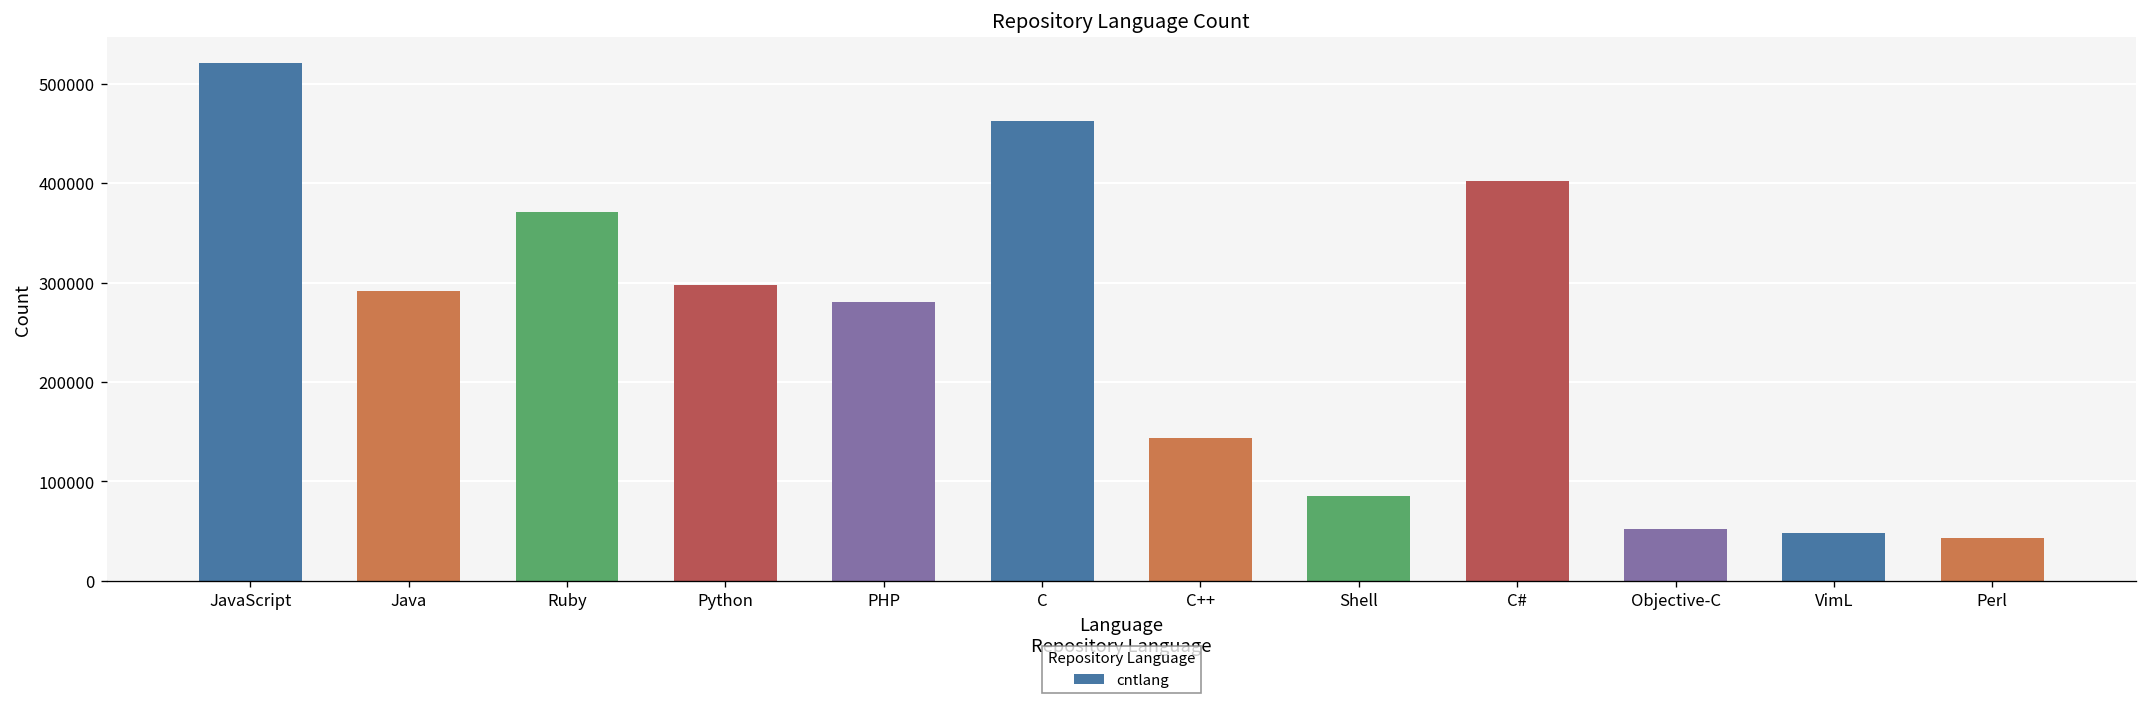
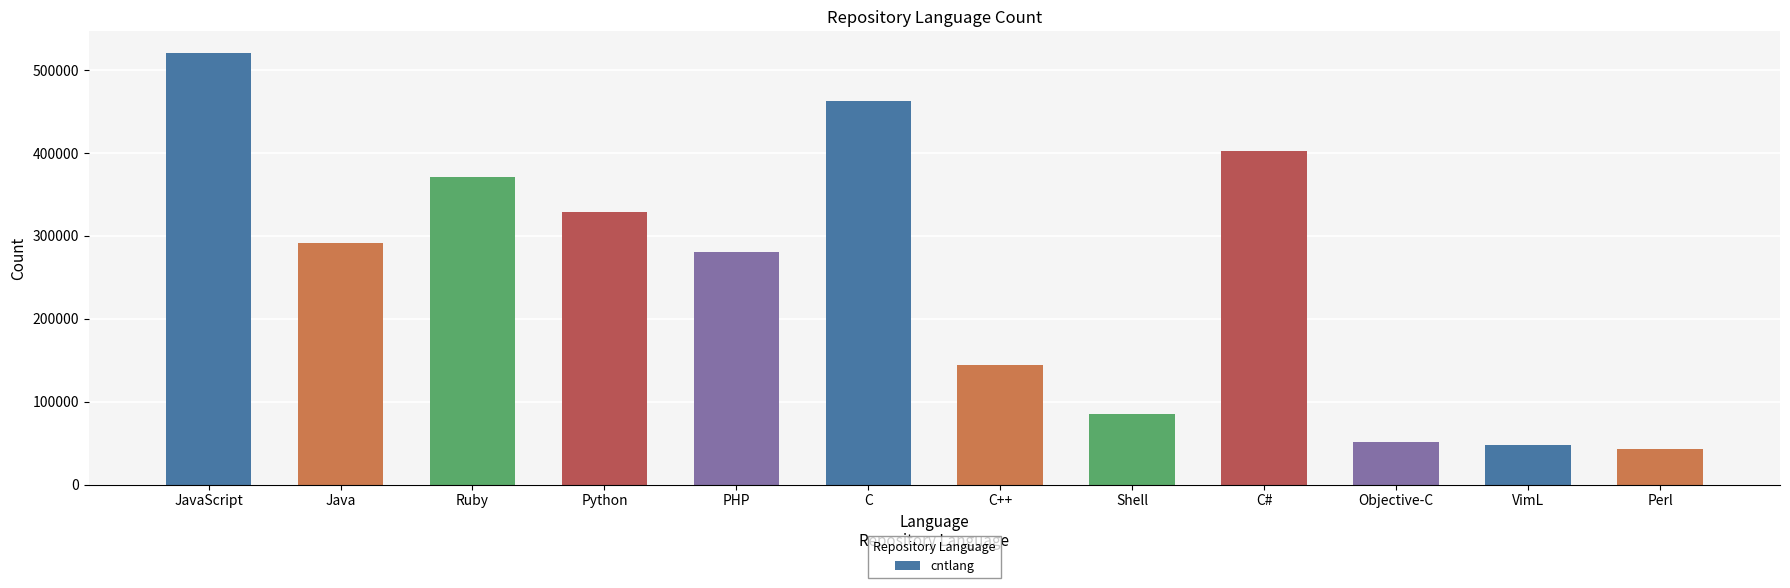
Python: 300000 -> 330000
